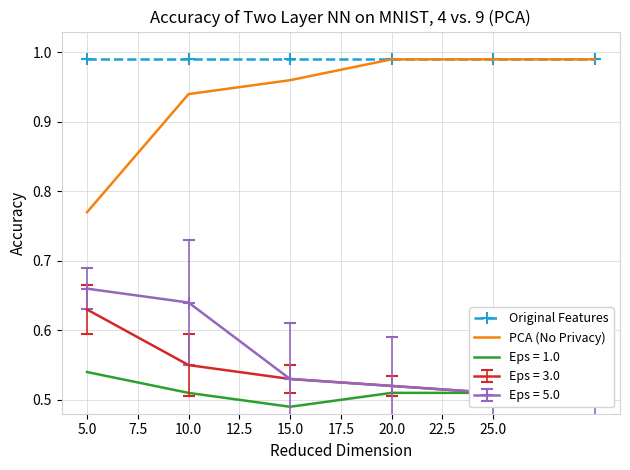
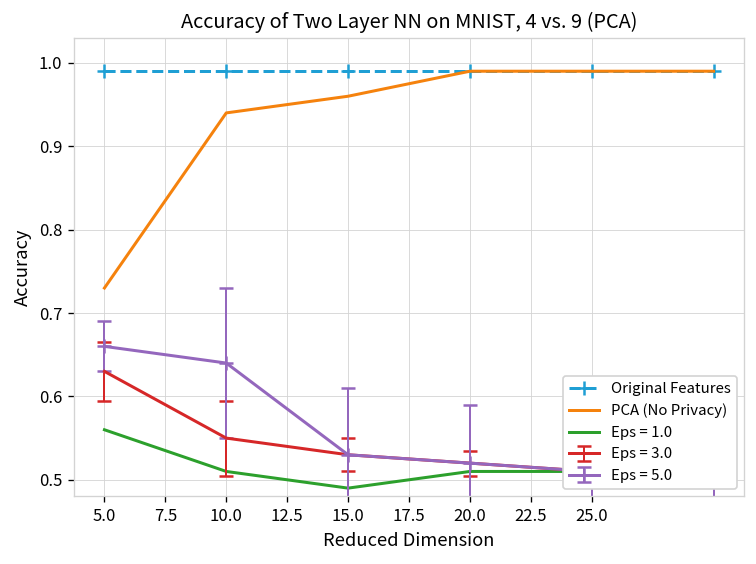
PCA (No Privacy), 5.0: 0.77 -> 0.73
Eps = 1.0, 5.0: 0.54 -> 0.56
